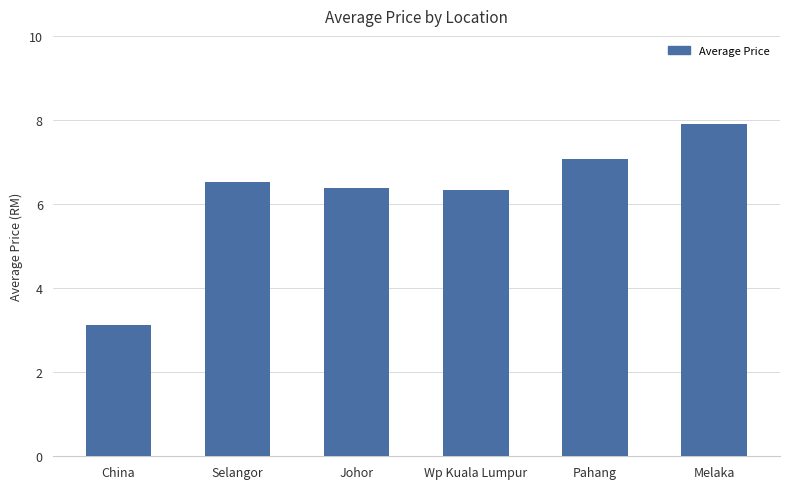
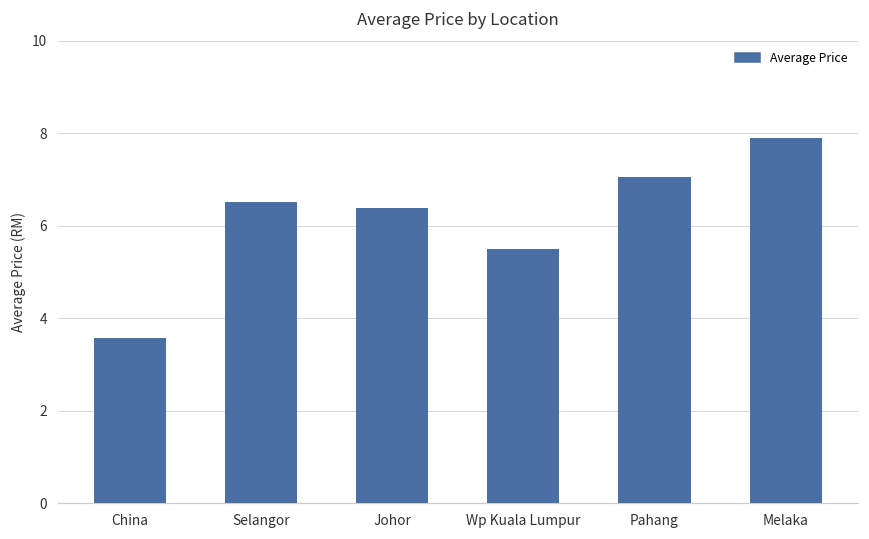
China: 3.1 -> 3.6
Wp Kuala Lumpur: 6.3 -> 5.5
